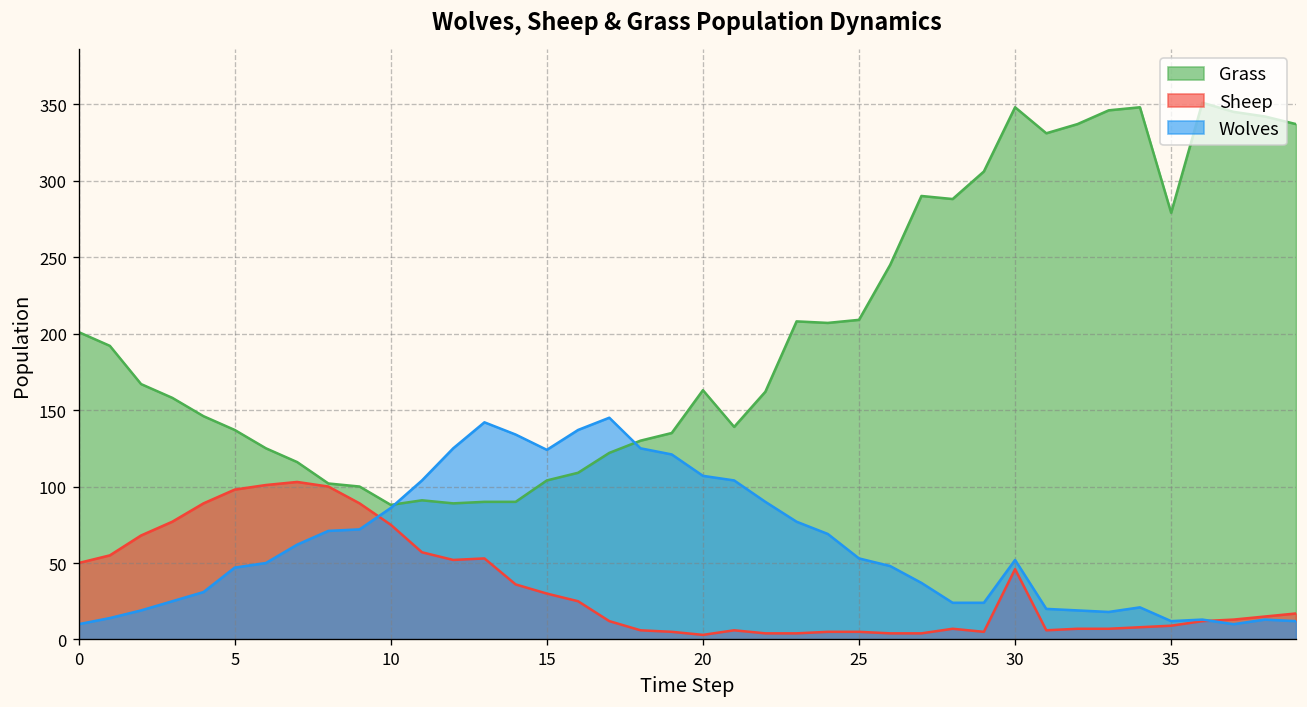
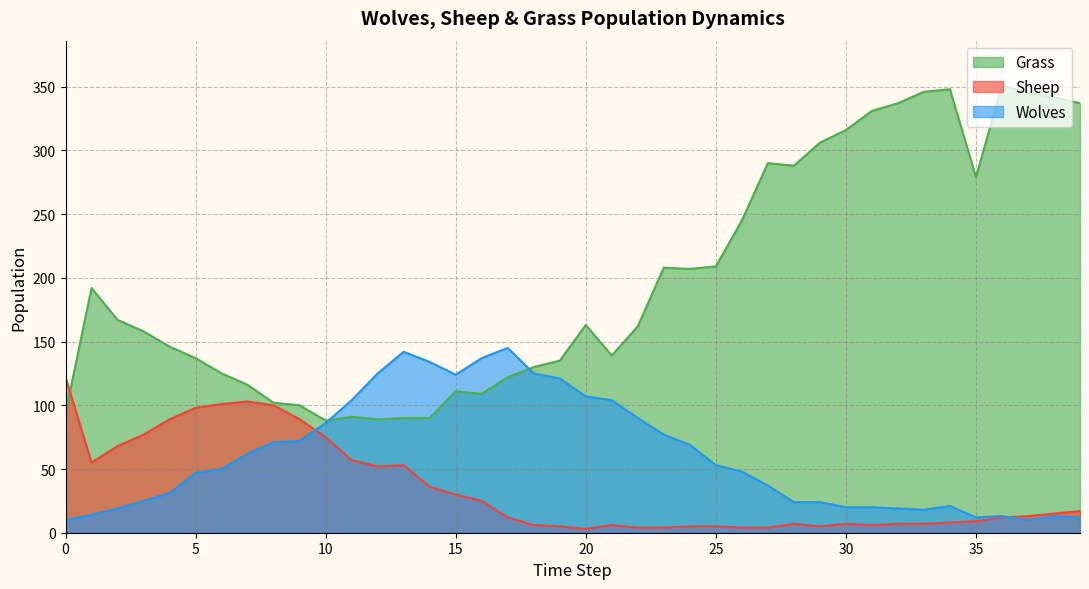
Grass, 0: 201 -> 94
Sheep, 0: 50 -> 122
Grass, 15: 104 -> 111
Grass, 30: 348 -> 316
Sheep, 30: 46 -> 7
Wolves, 30: 52 -> 20
